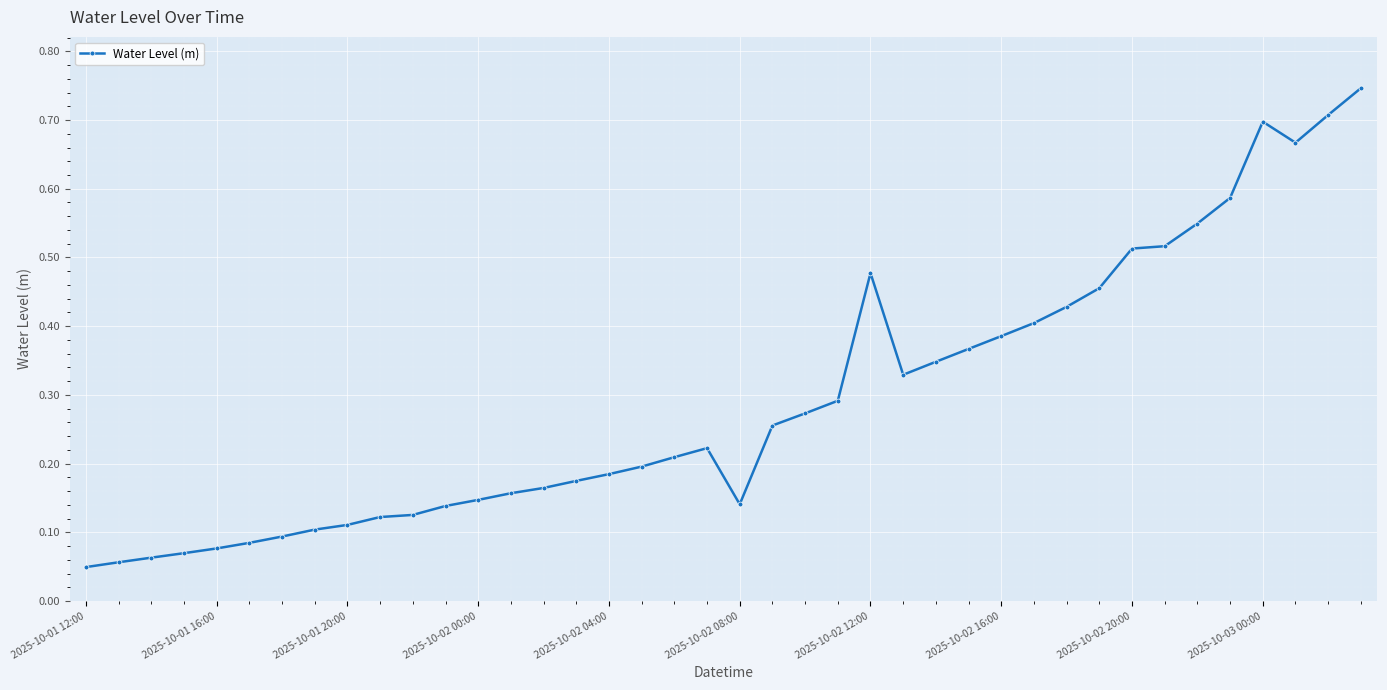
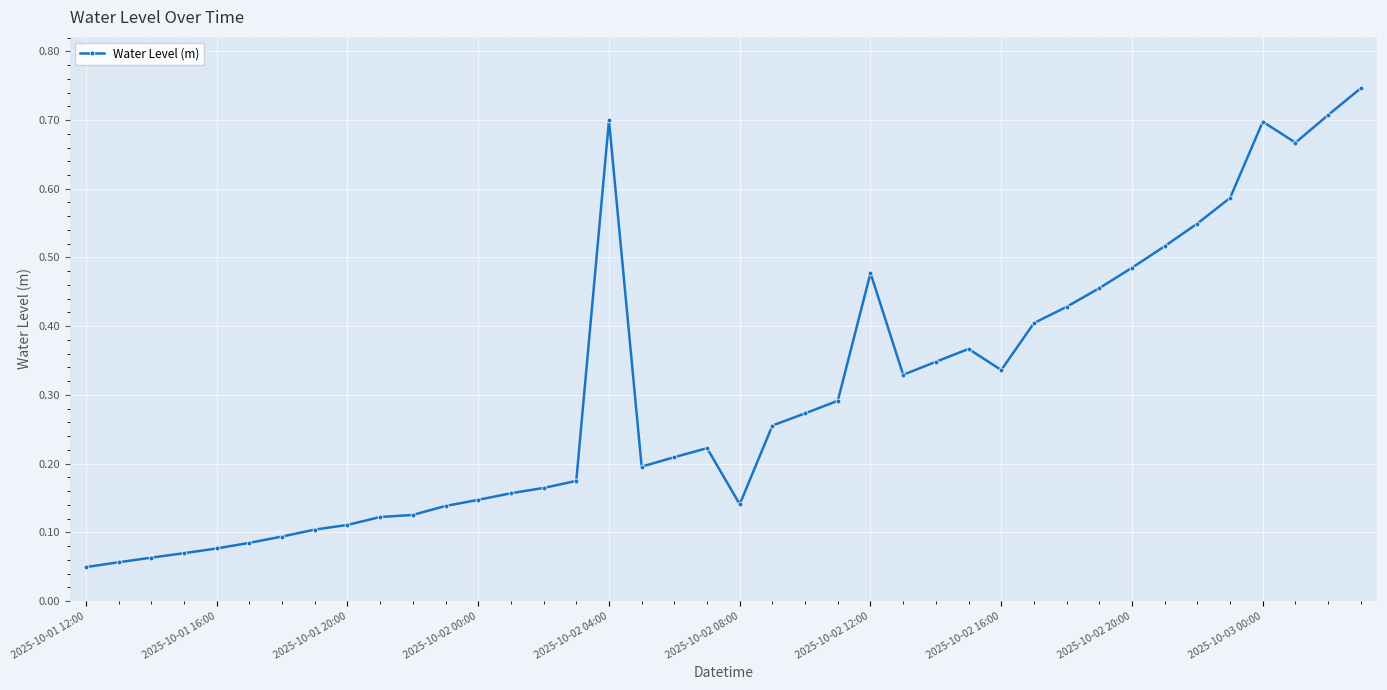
2025-10-02 04:00: 0.18 -> 0.70
2025-10-02 16:00: 0.39 -> 0.34
2025-10-02 20:00: 0.51 -> 0.49
